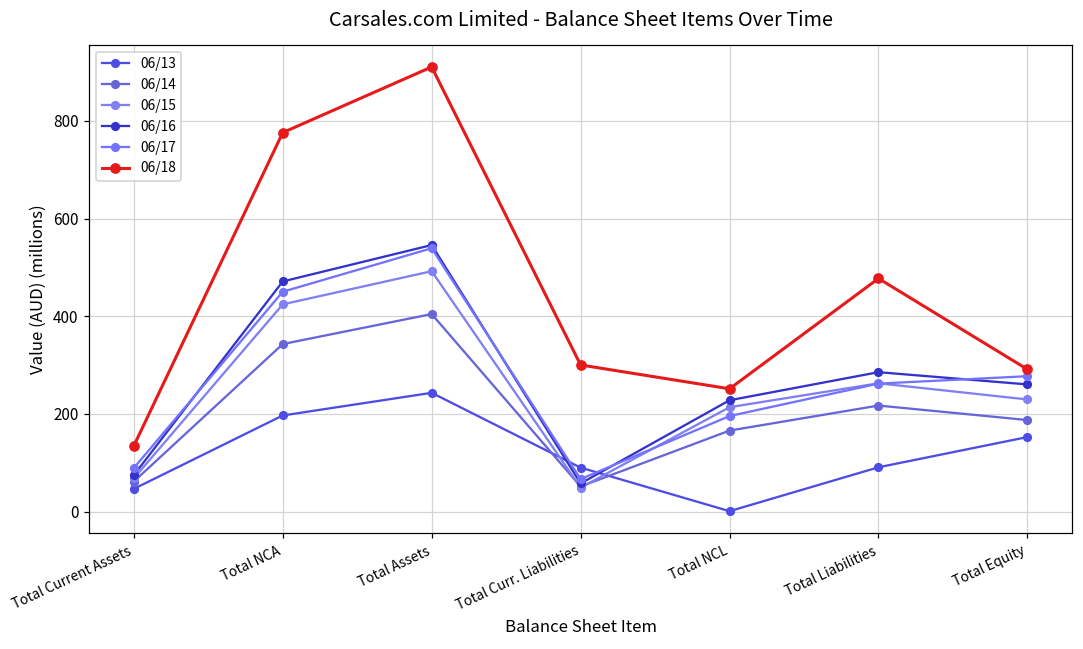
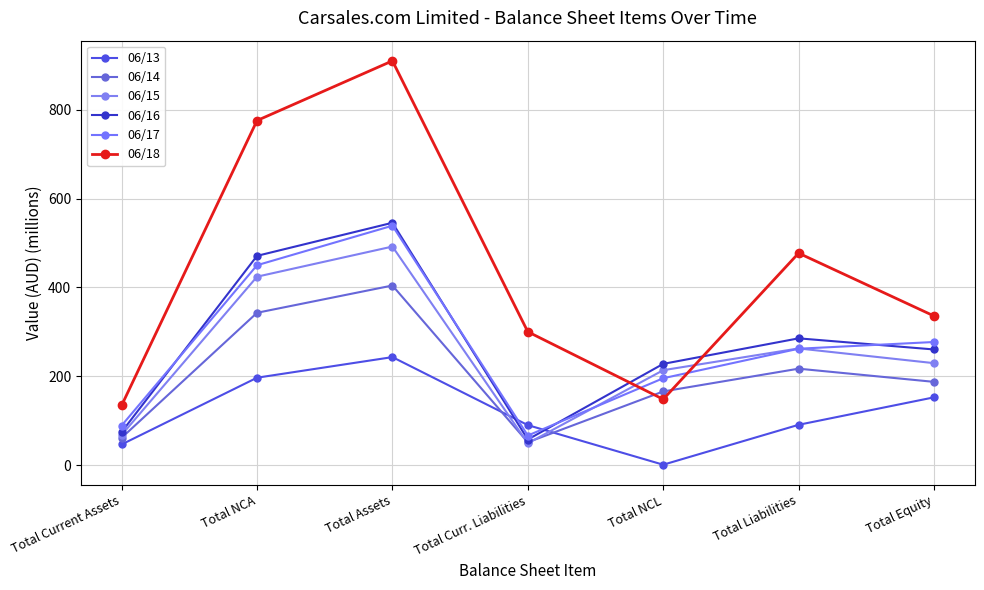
06/18, Total NCL: 250 -> 150
06/18, Total Equity: 290 -> 340
